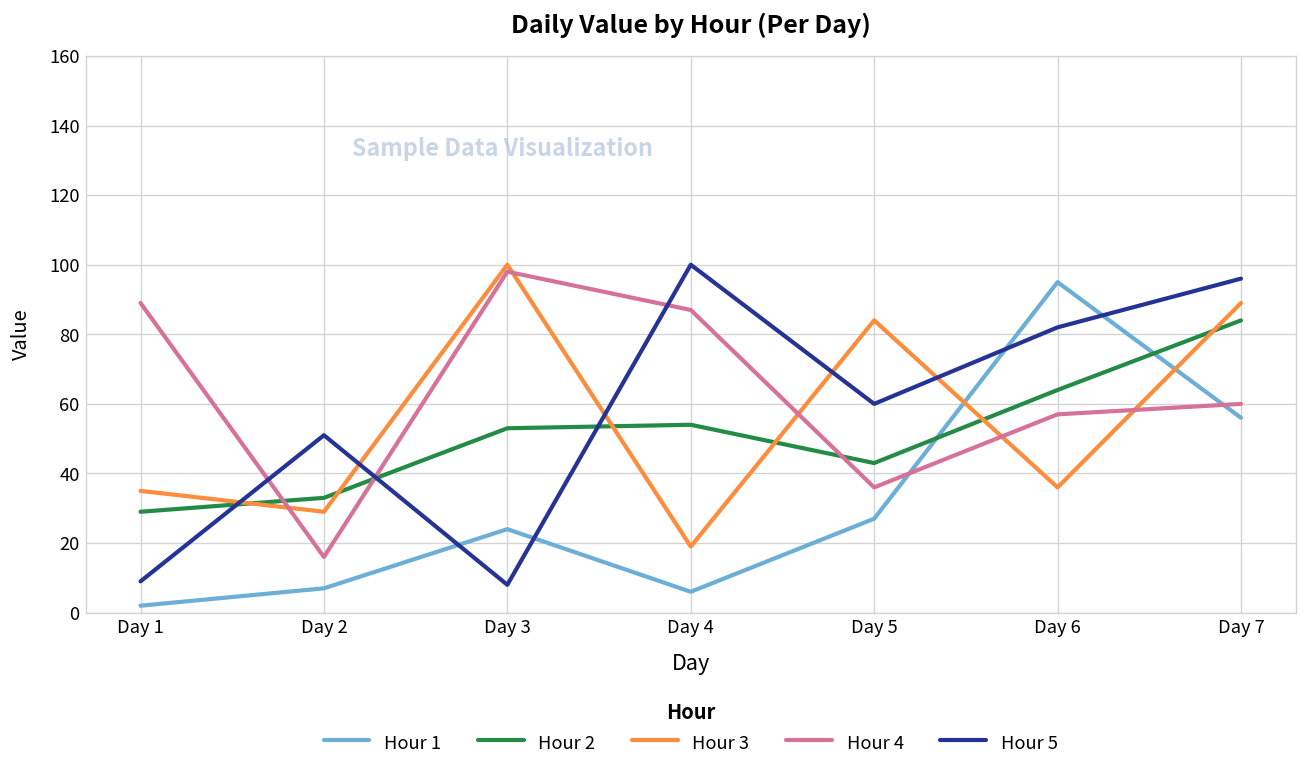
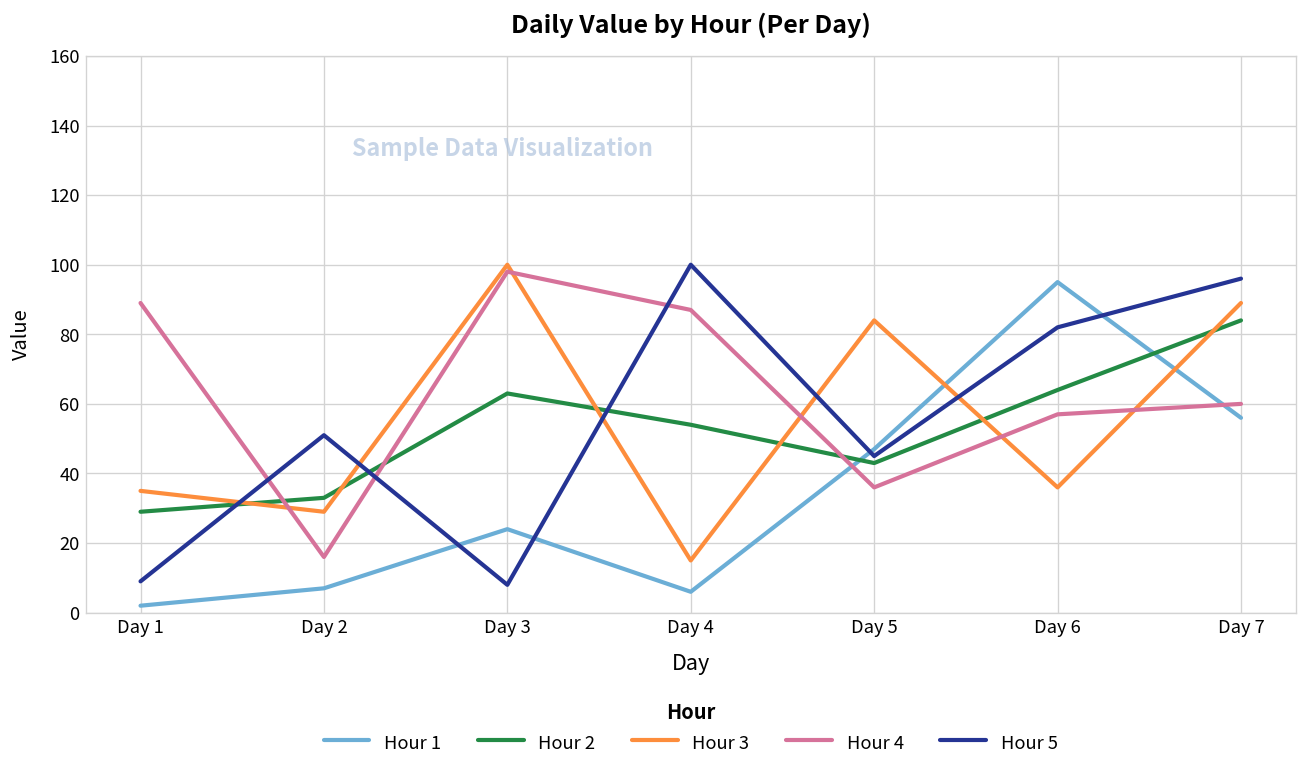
Hour 2, Day 3: 53 -> 63
Hour 3, Day 4: 19 -> 15
Hour 1, Day 5: 27 -> 47
Hour 5, Day 5: 60 -> 45
